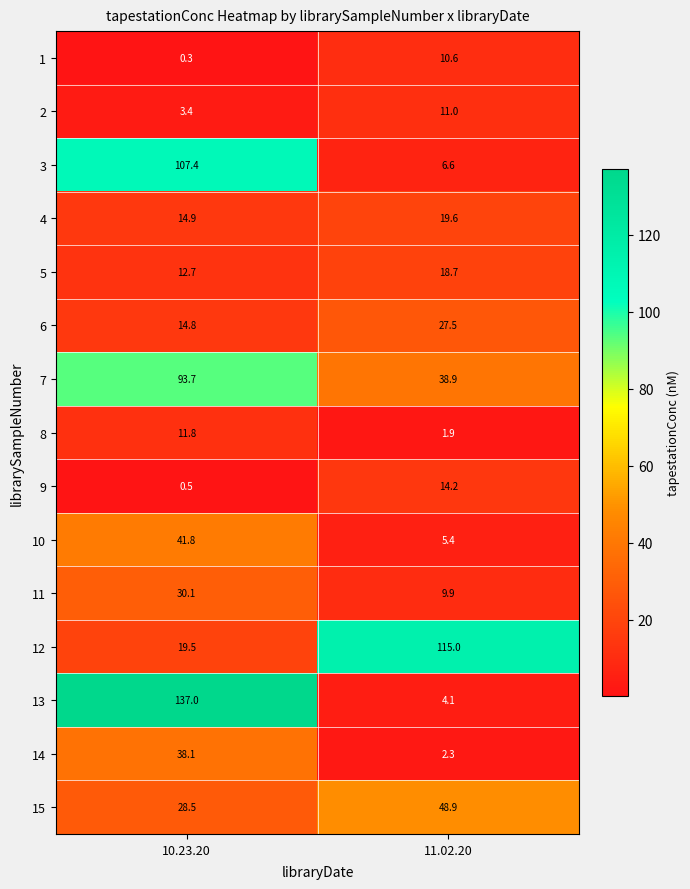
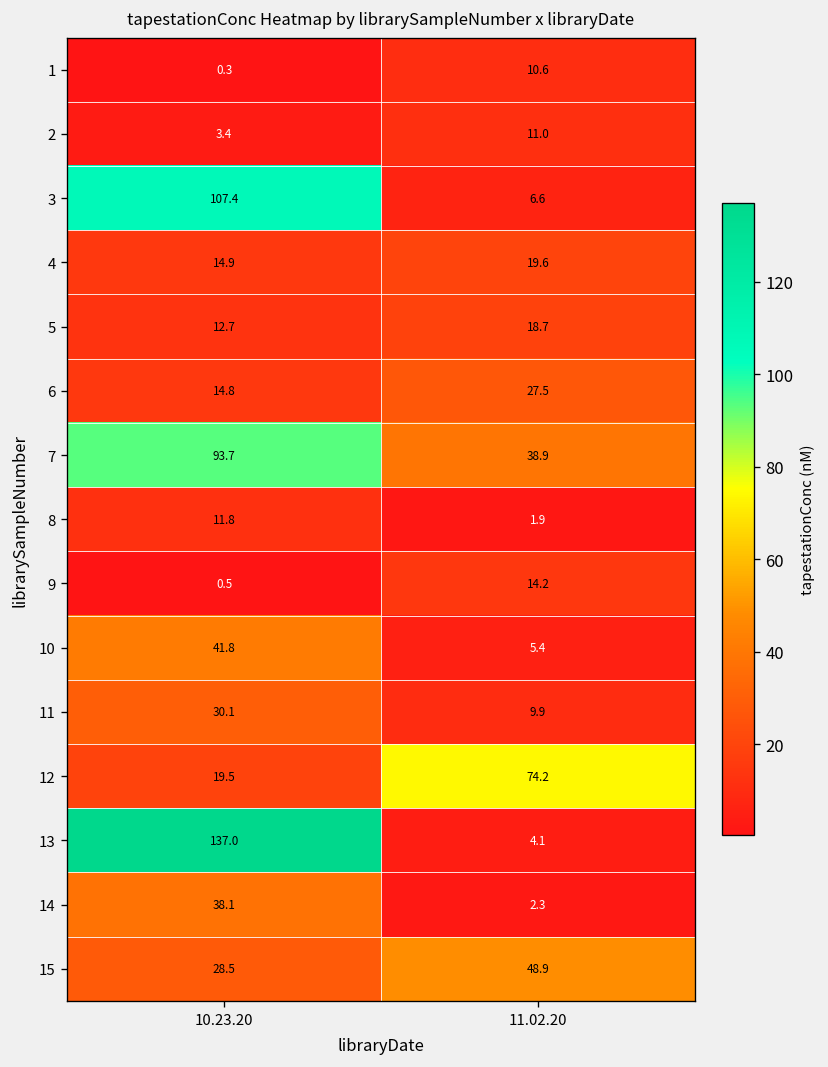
12, 11.02.20: 115.0 -> 74.2
